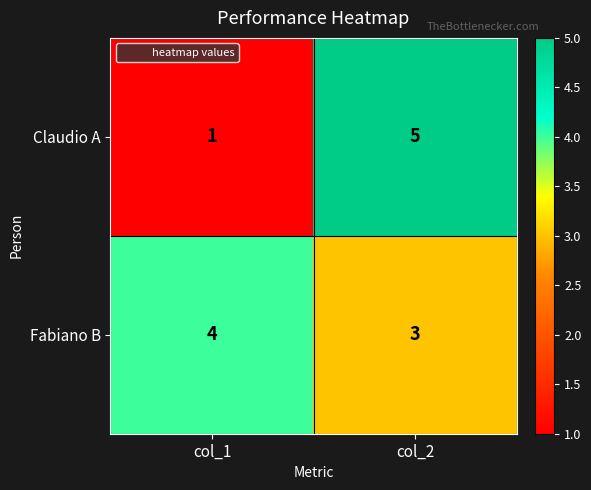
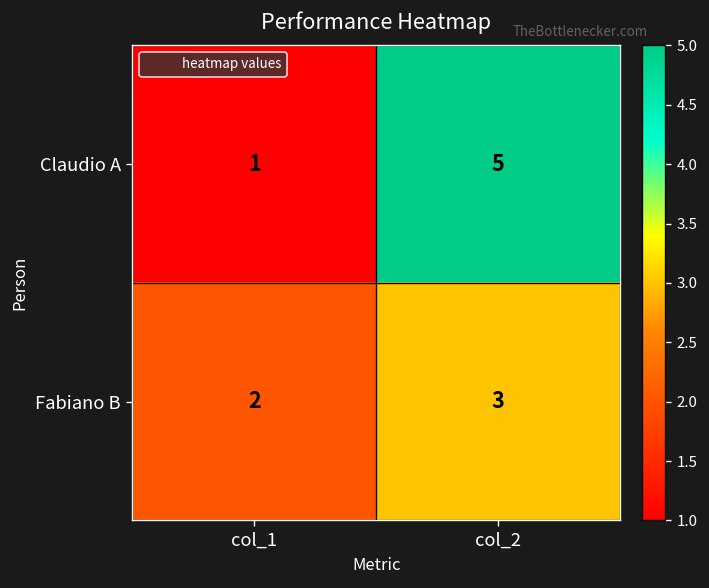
Fabiano B, col_1: 4 -> 2
